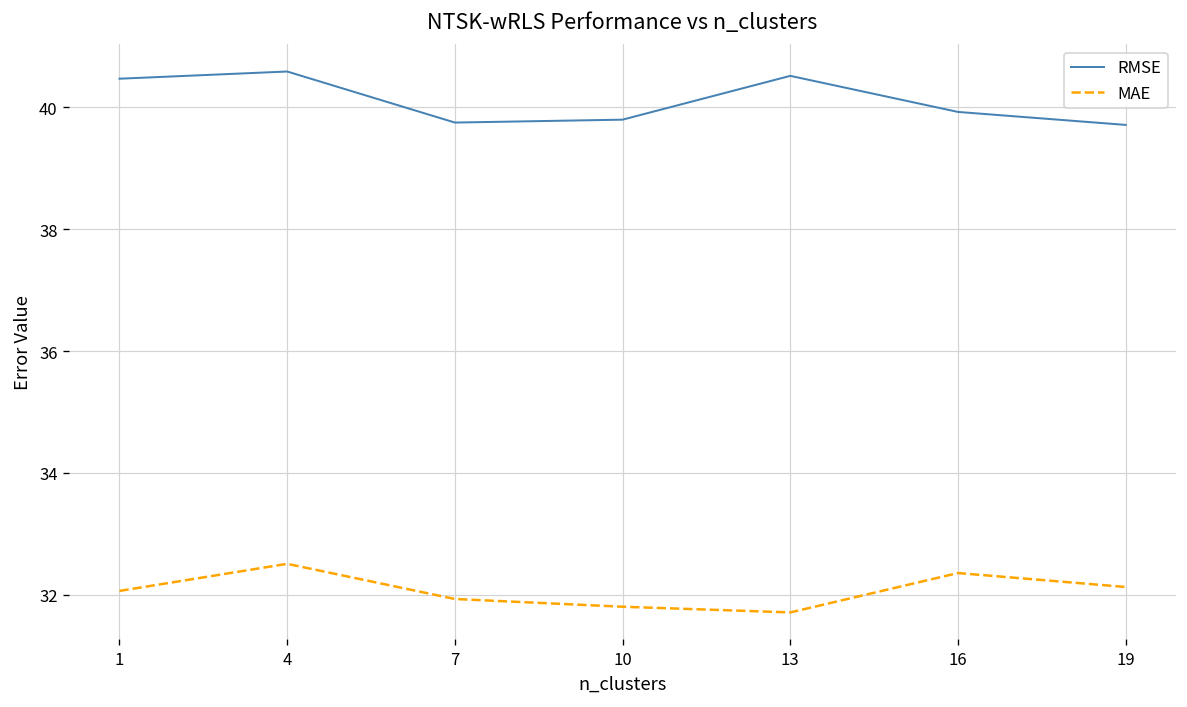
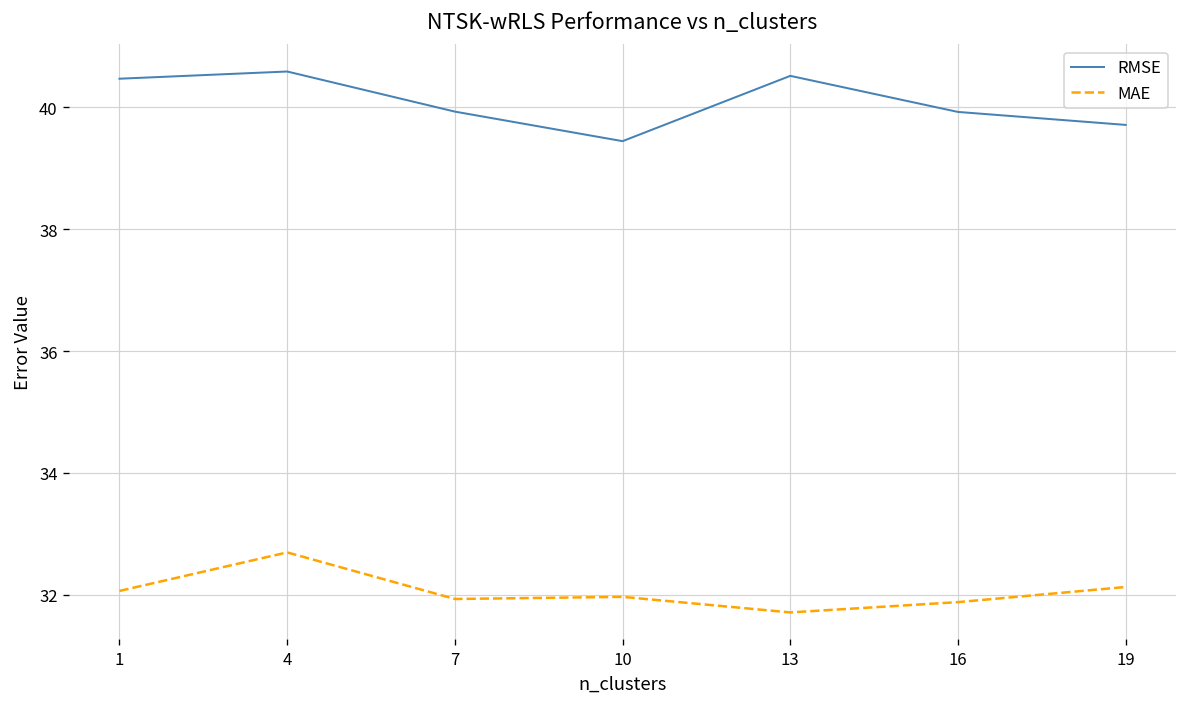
MAE, 4: 32.5 -> 32.7
RMSE, 7: 39.7 -> 39.9
RMSE, 10: 39.8 -> 39.4
MAE, 10: 31.8 -> 32.0
MAE, 16: 32.4 -> 31.9
